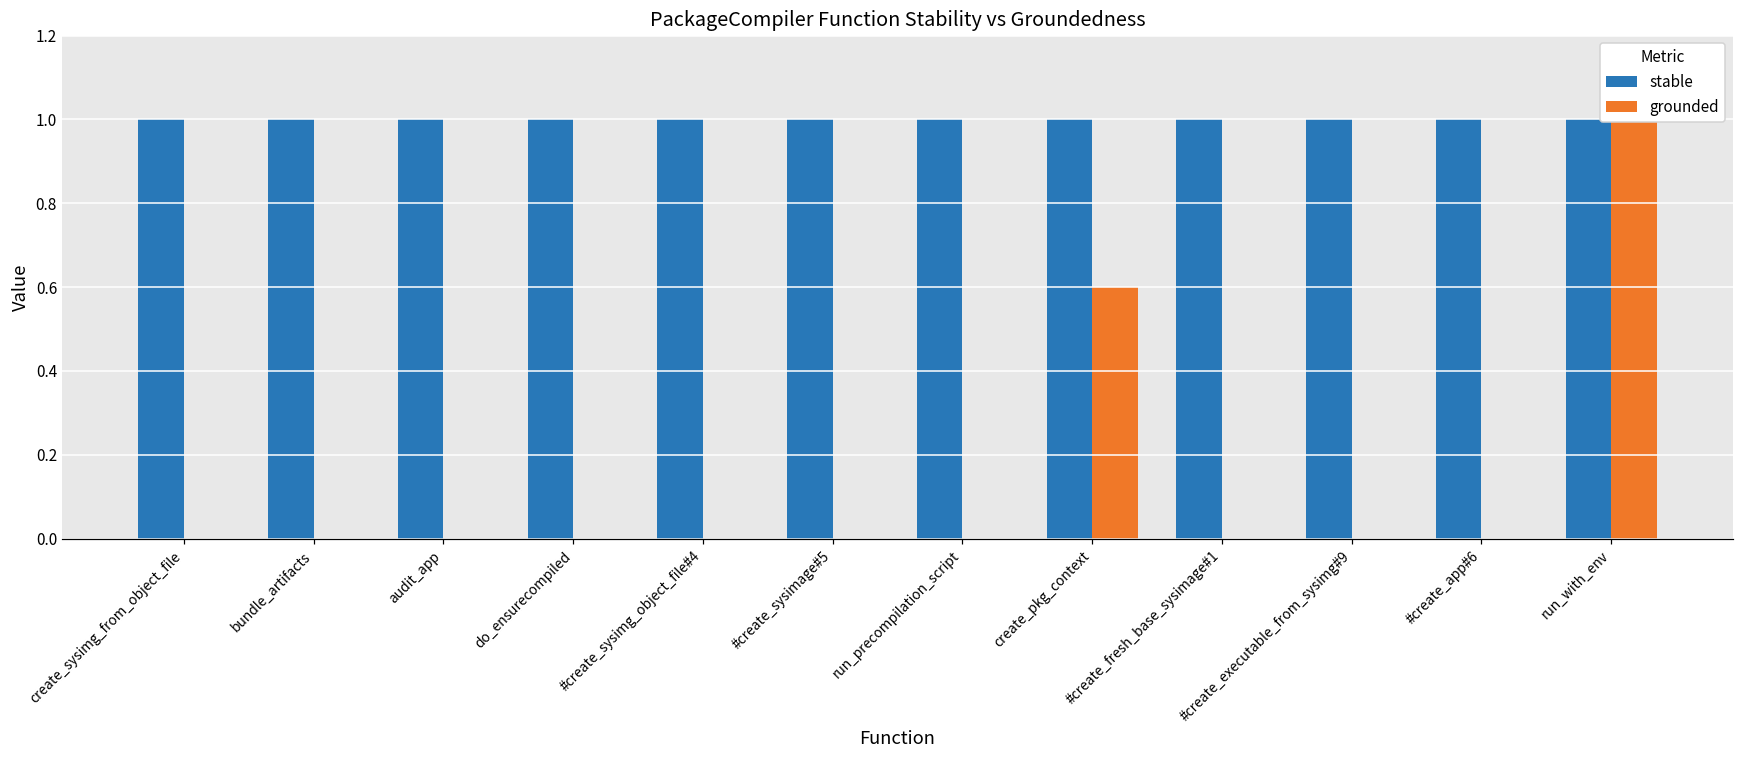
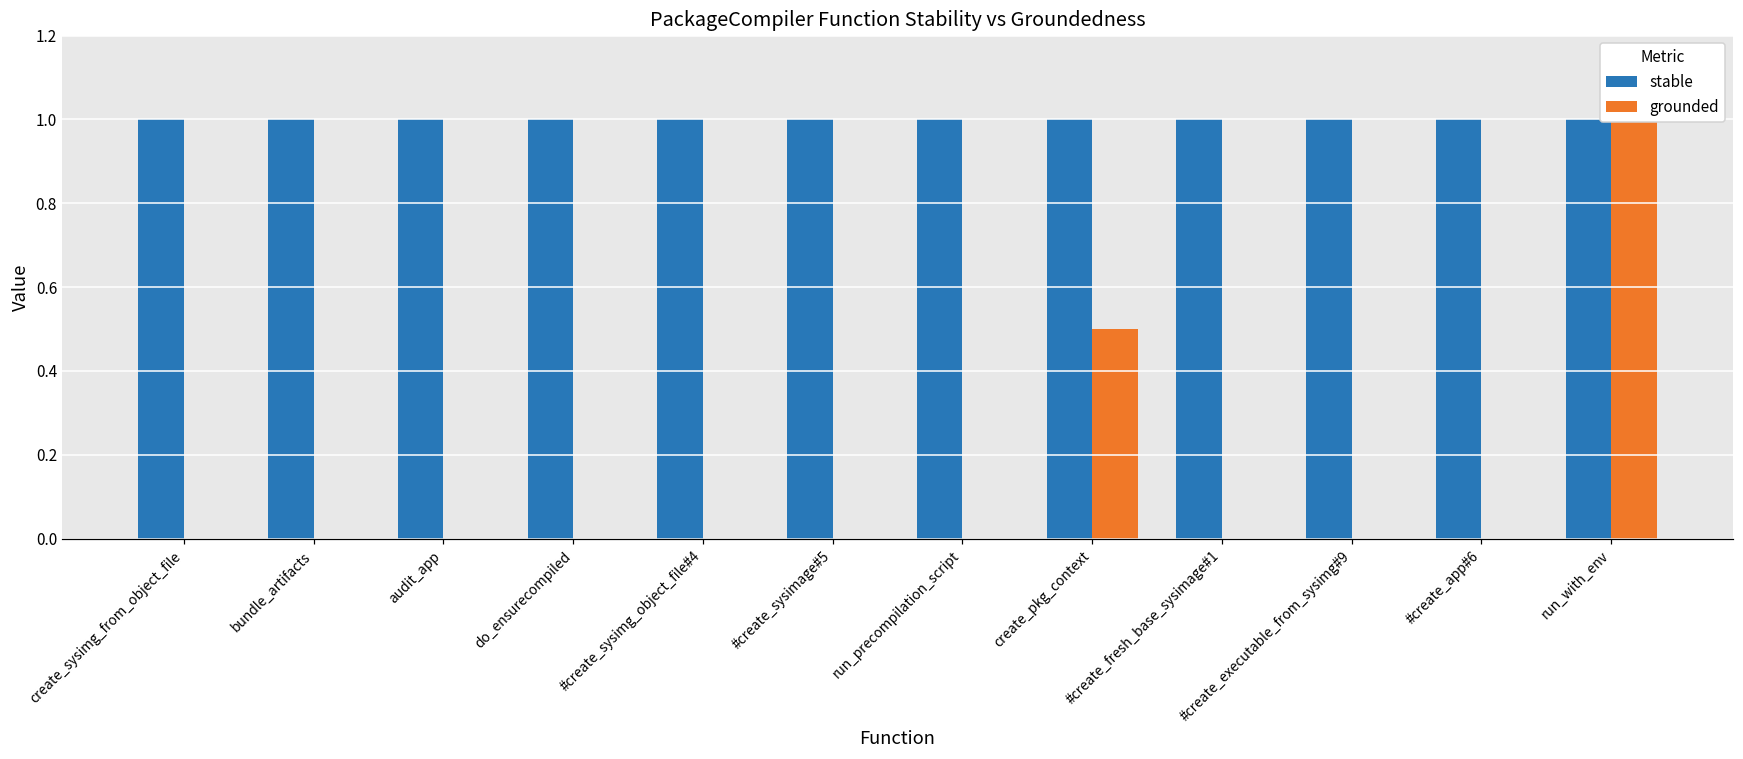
grounded, create_pkg_context: 0.6 -> 0.5
